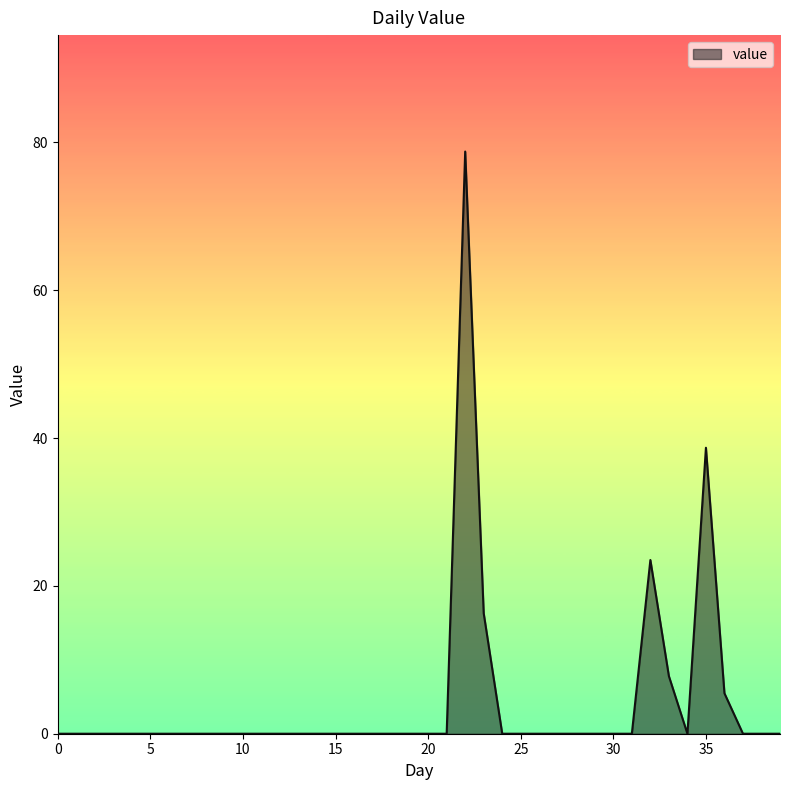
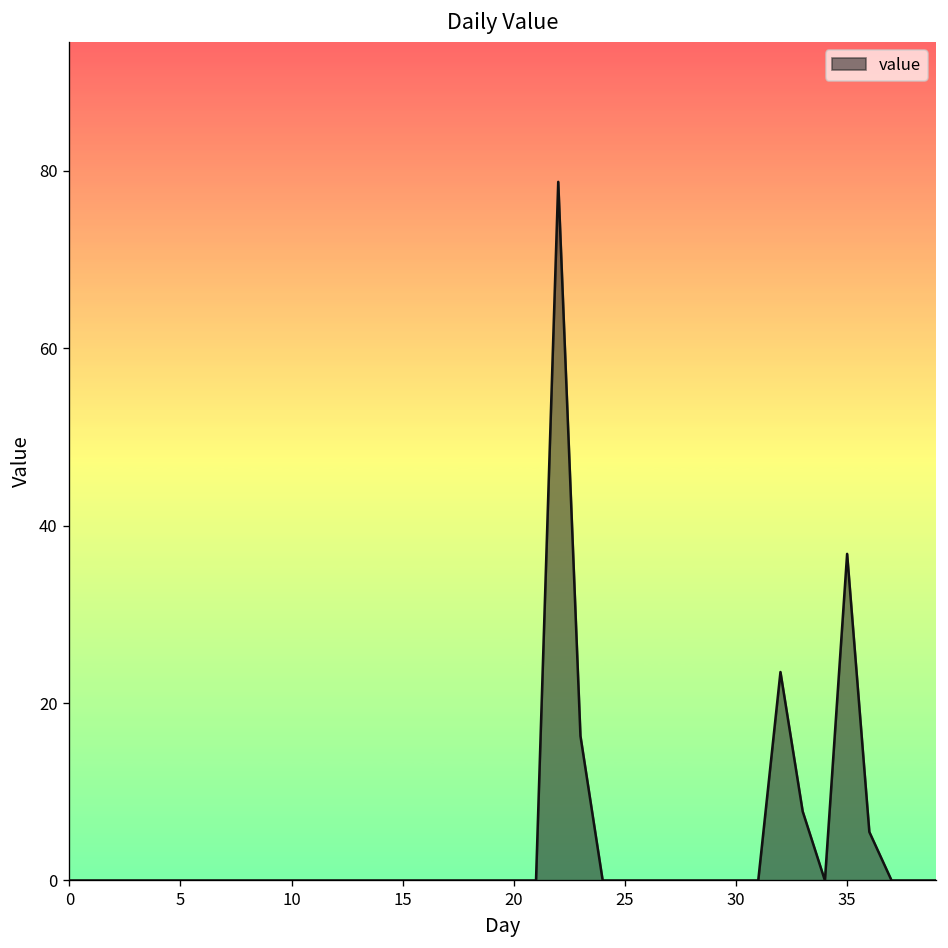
35: 39 -> 37
